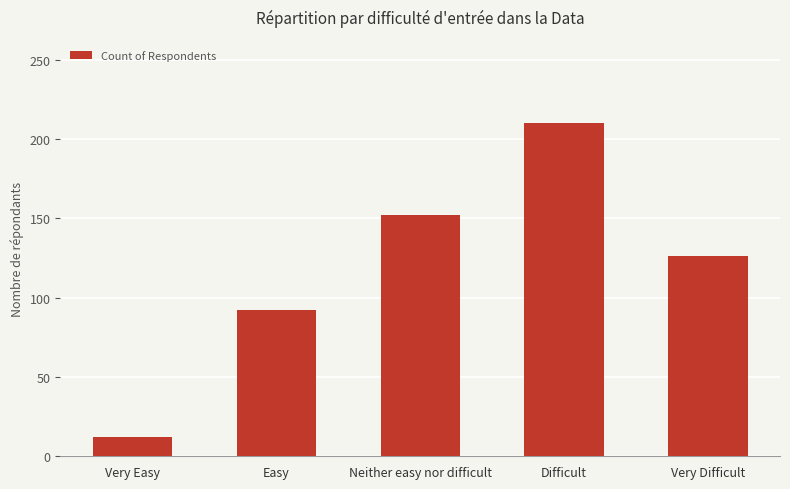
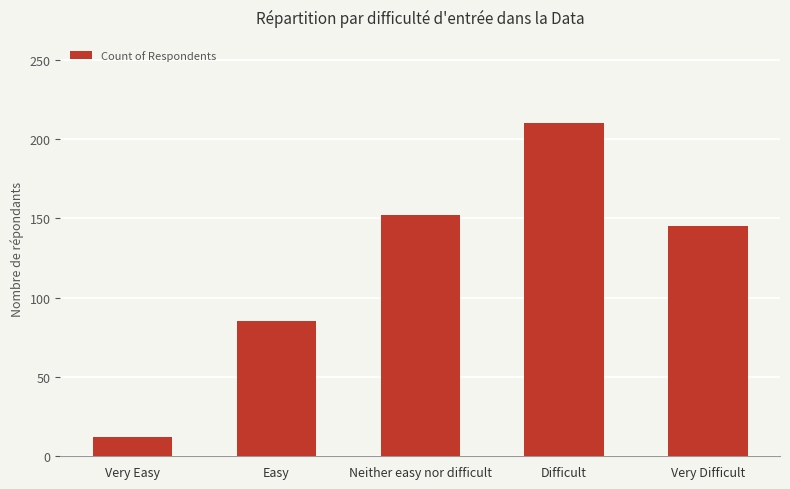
Easy: 92 -> 85
Very Difficult: 126 -> 145
